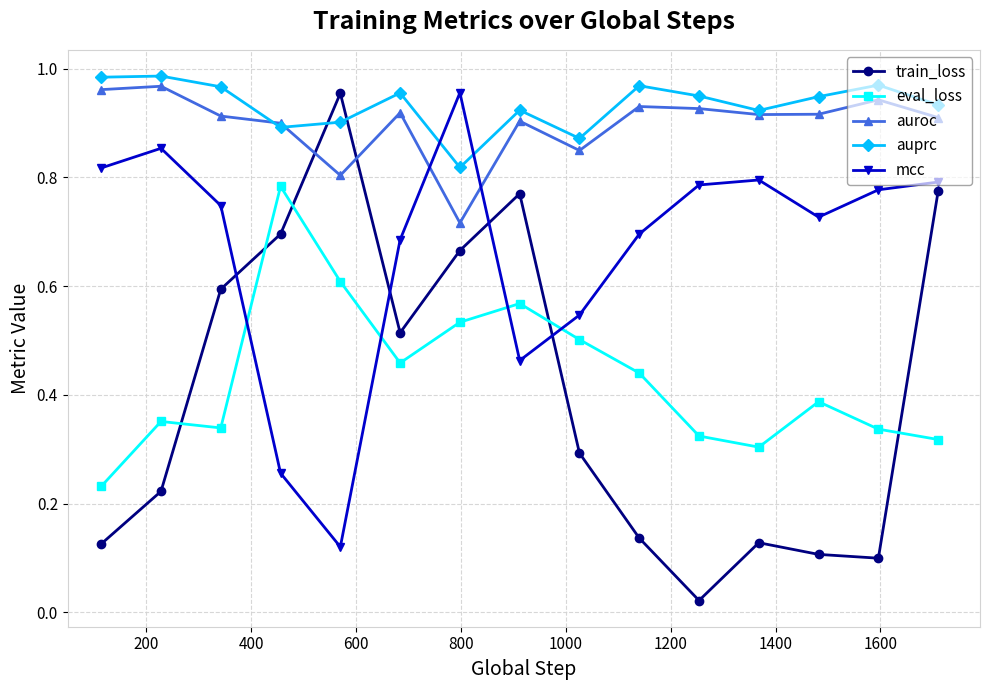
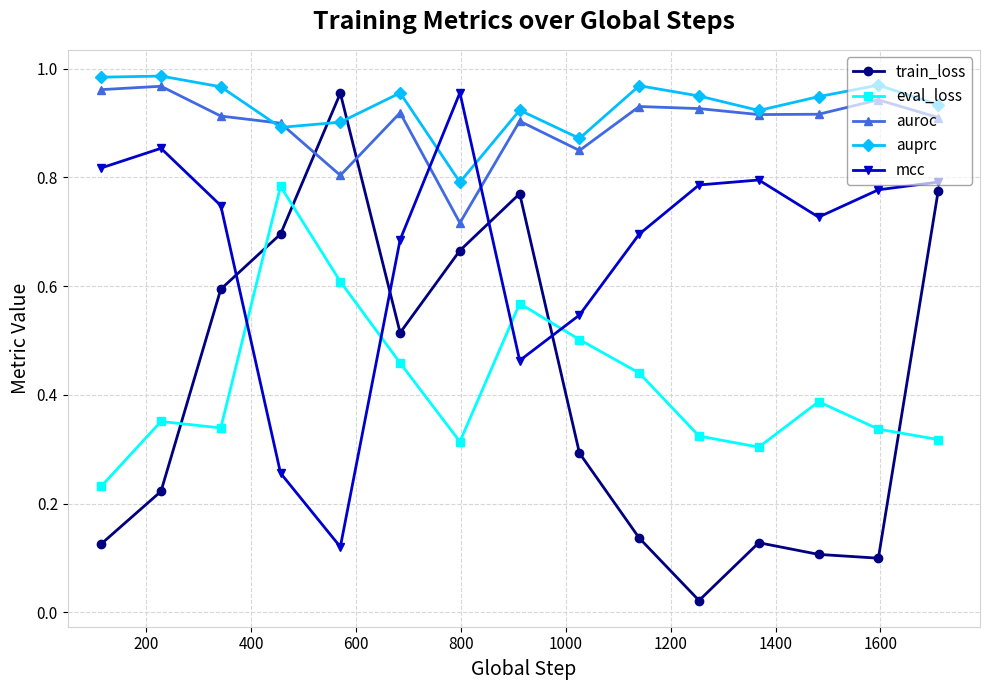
eval_loss, 800: 0.53 -> 0.31
auprc, 800: 0.82 -> 0.79
